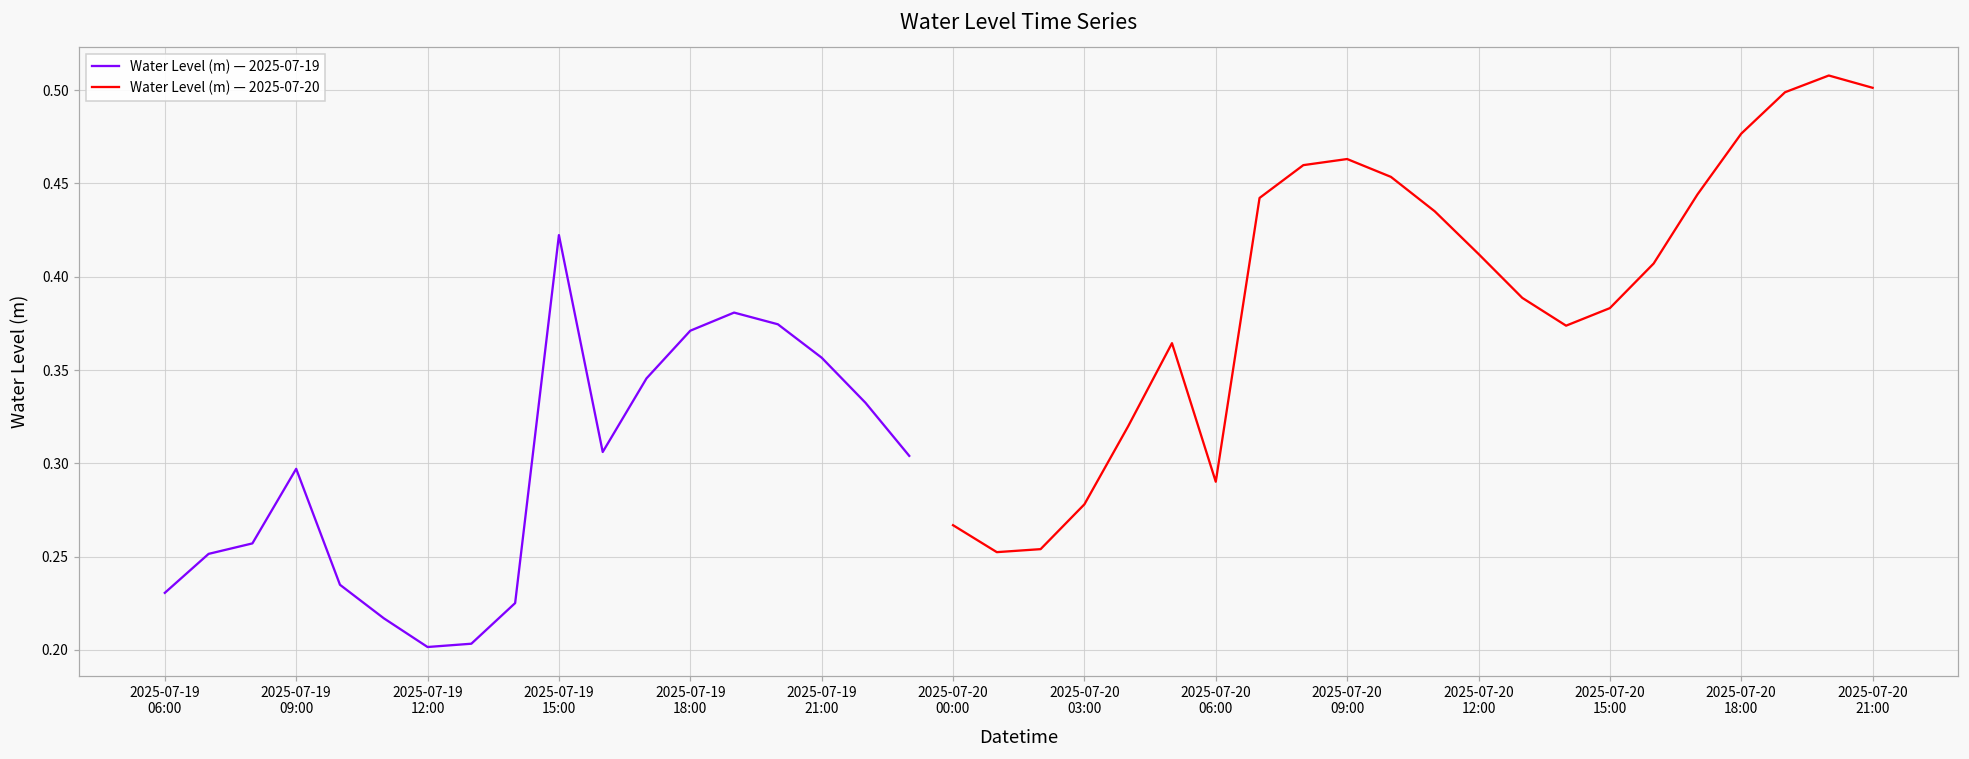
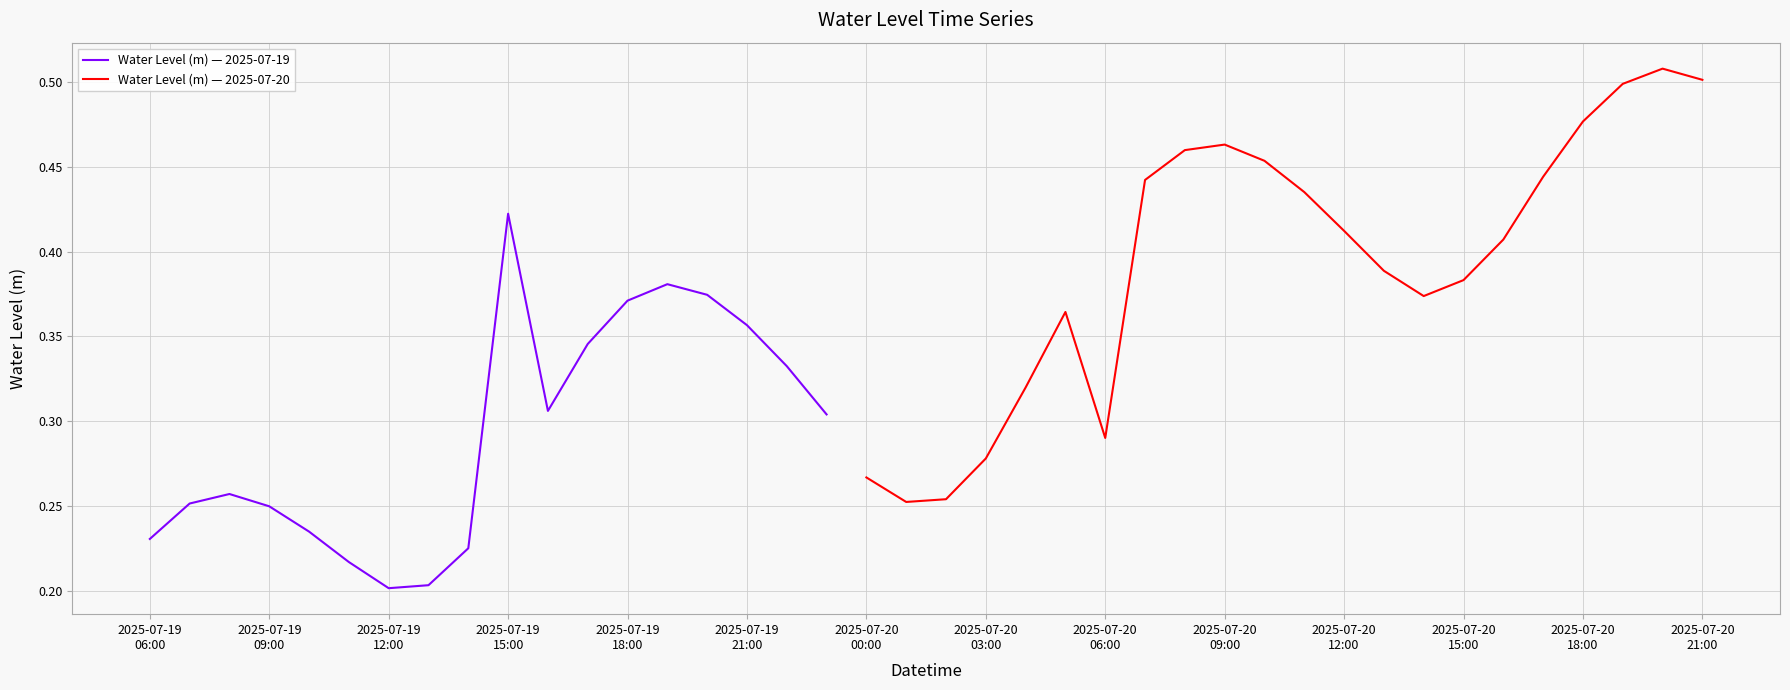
Water Level (m) — 2025-07-19, 2025-07-19 09:00: 0.297 -> 0.250
